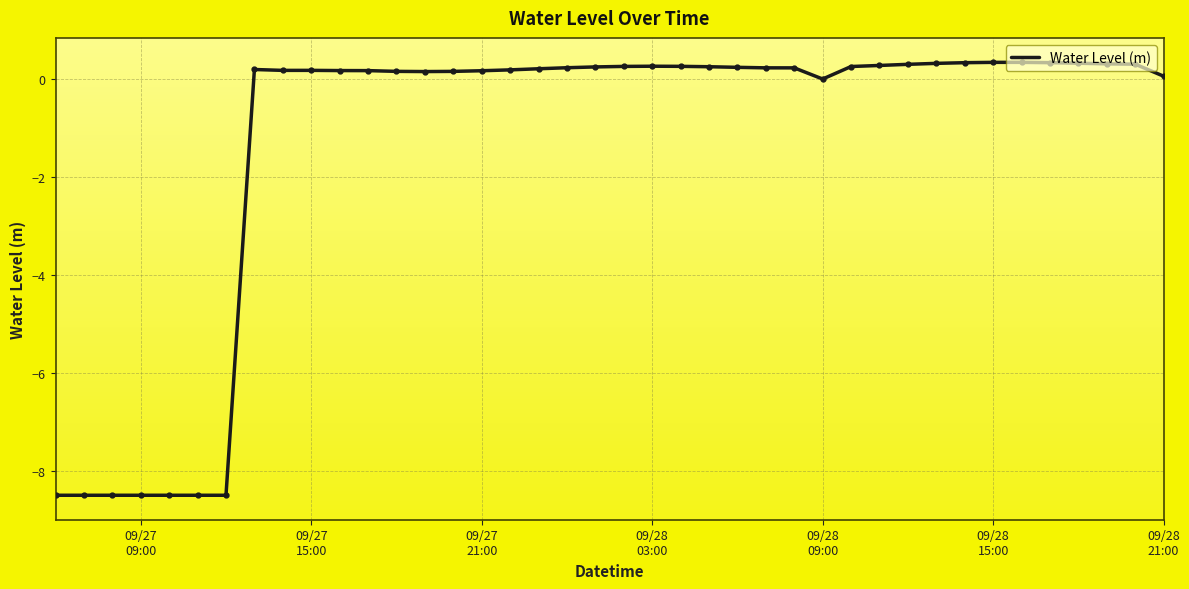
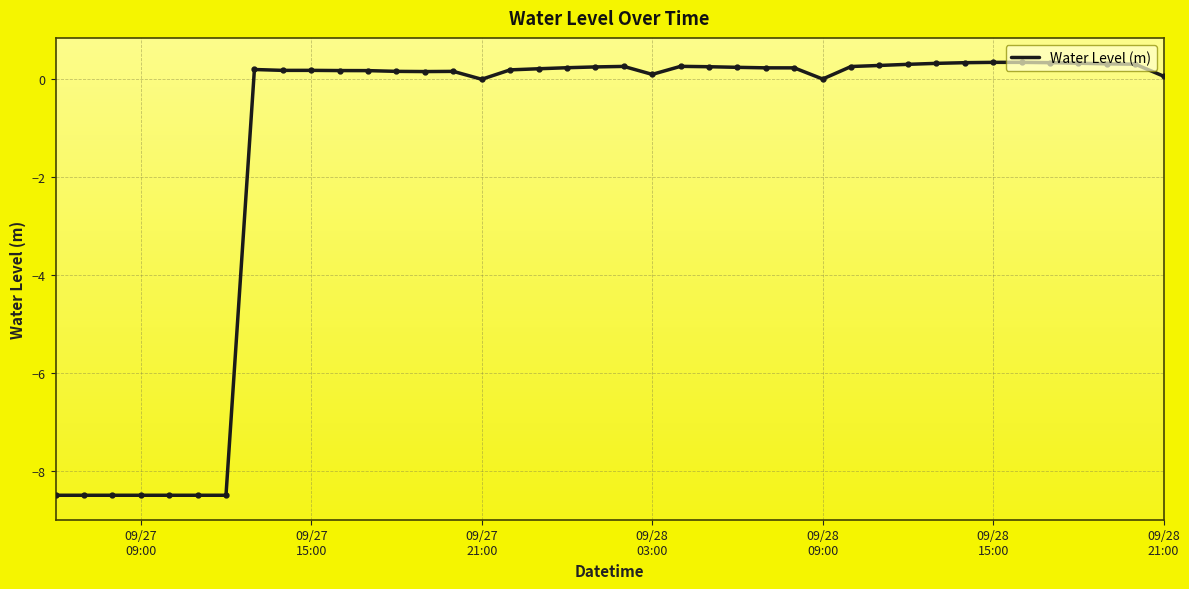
09/27 21:00: 0.2 -> 0.0
09/28 03:00: 0.3 -> 0.1
